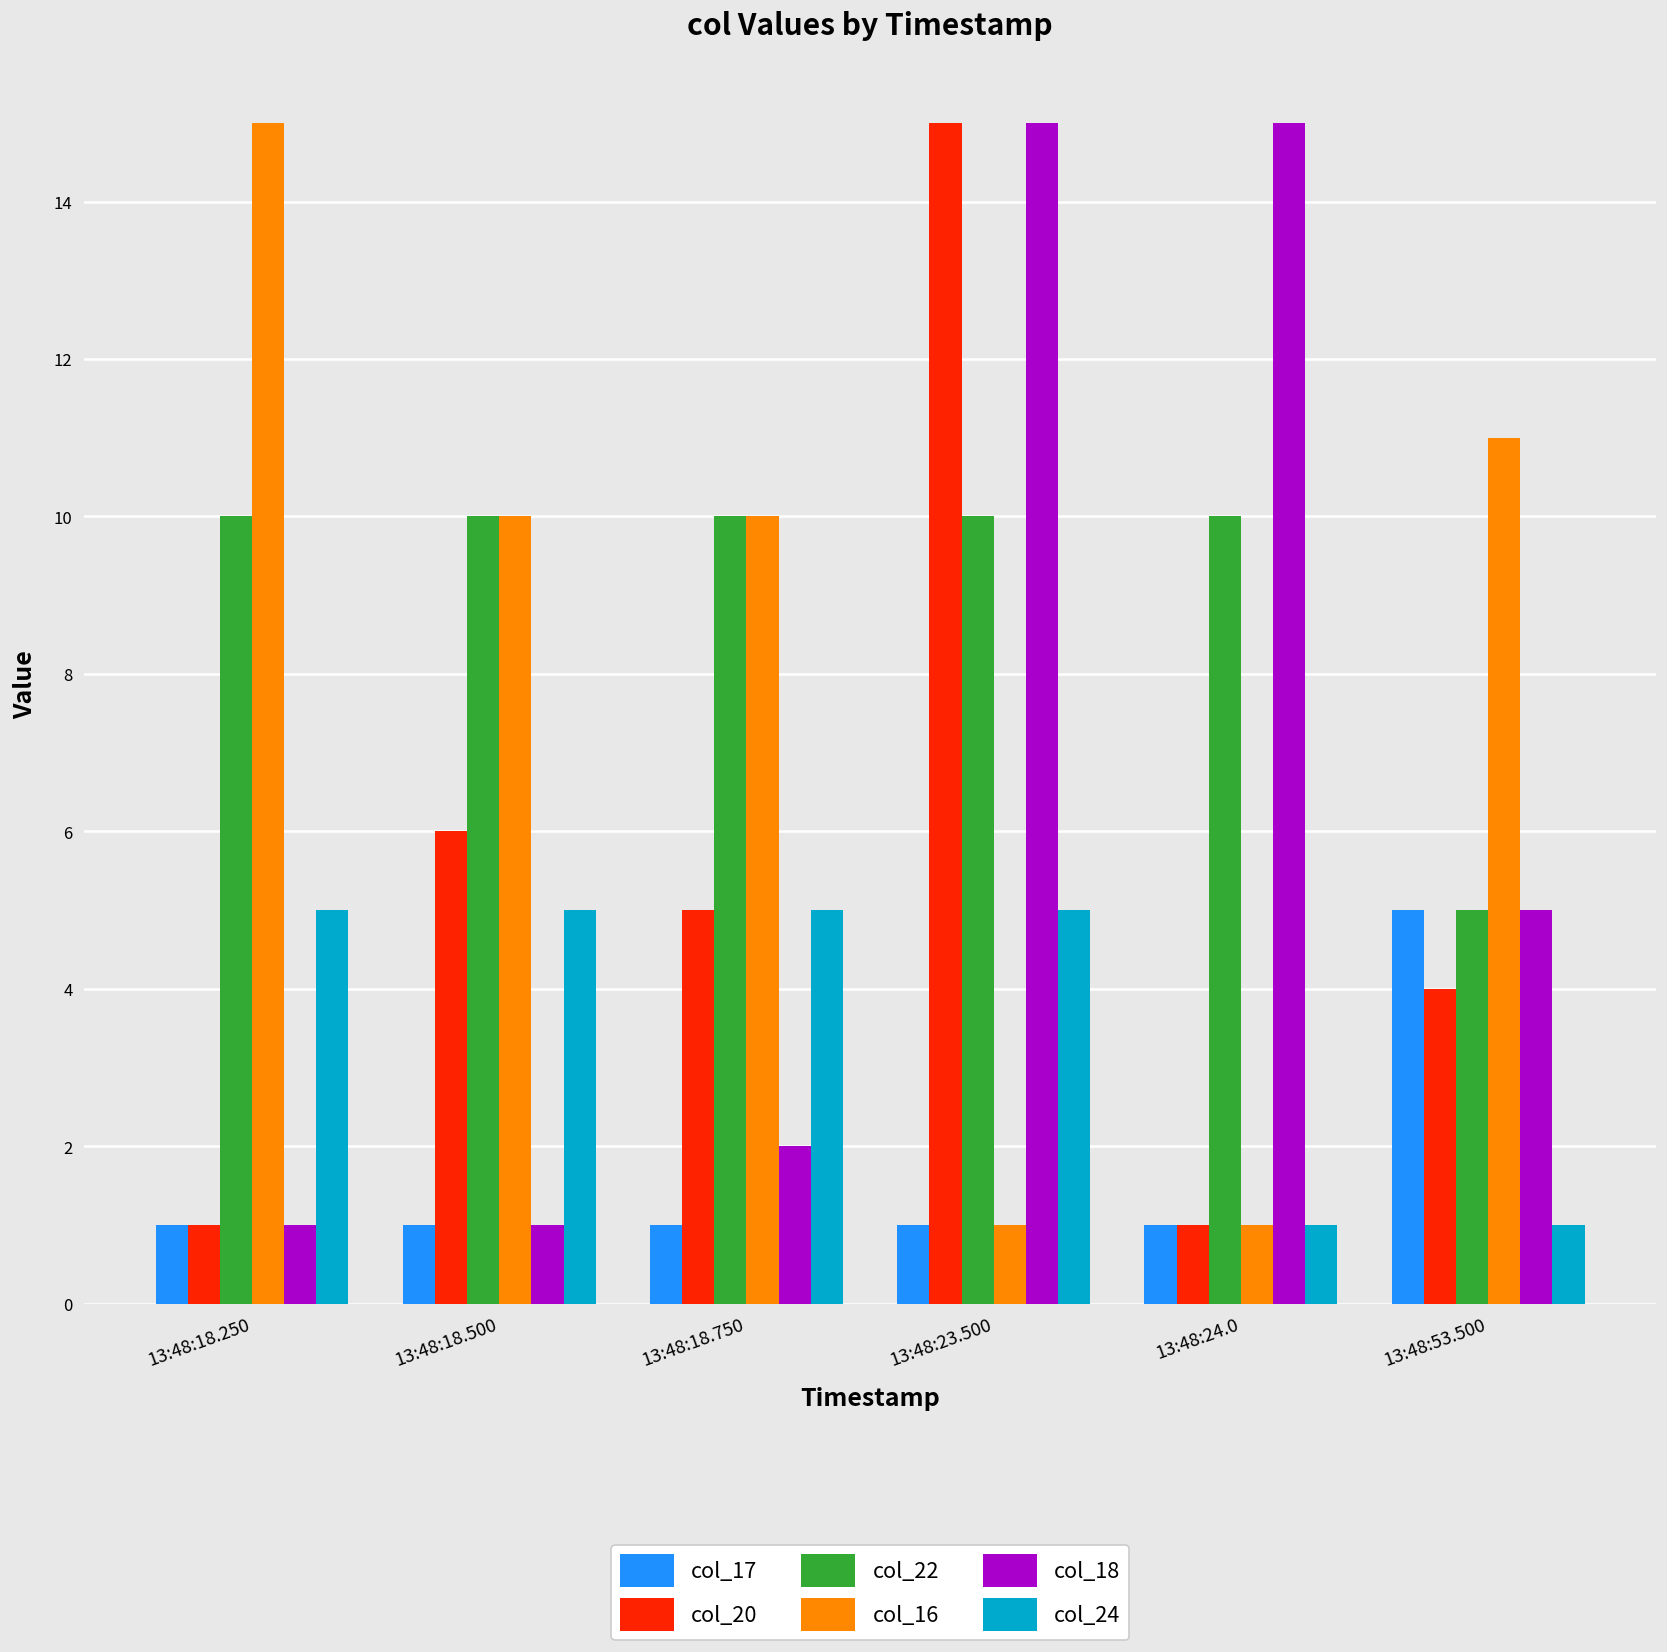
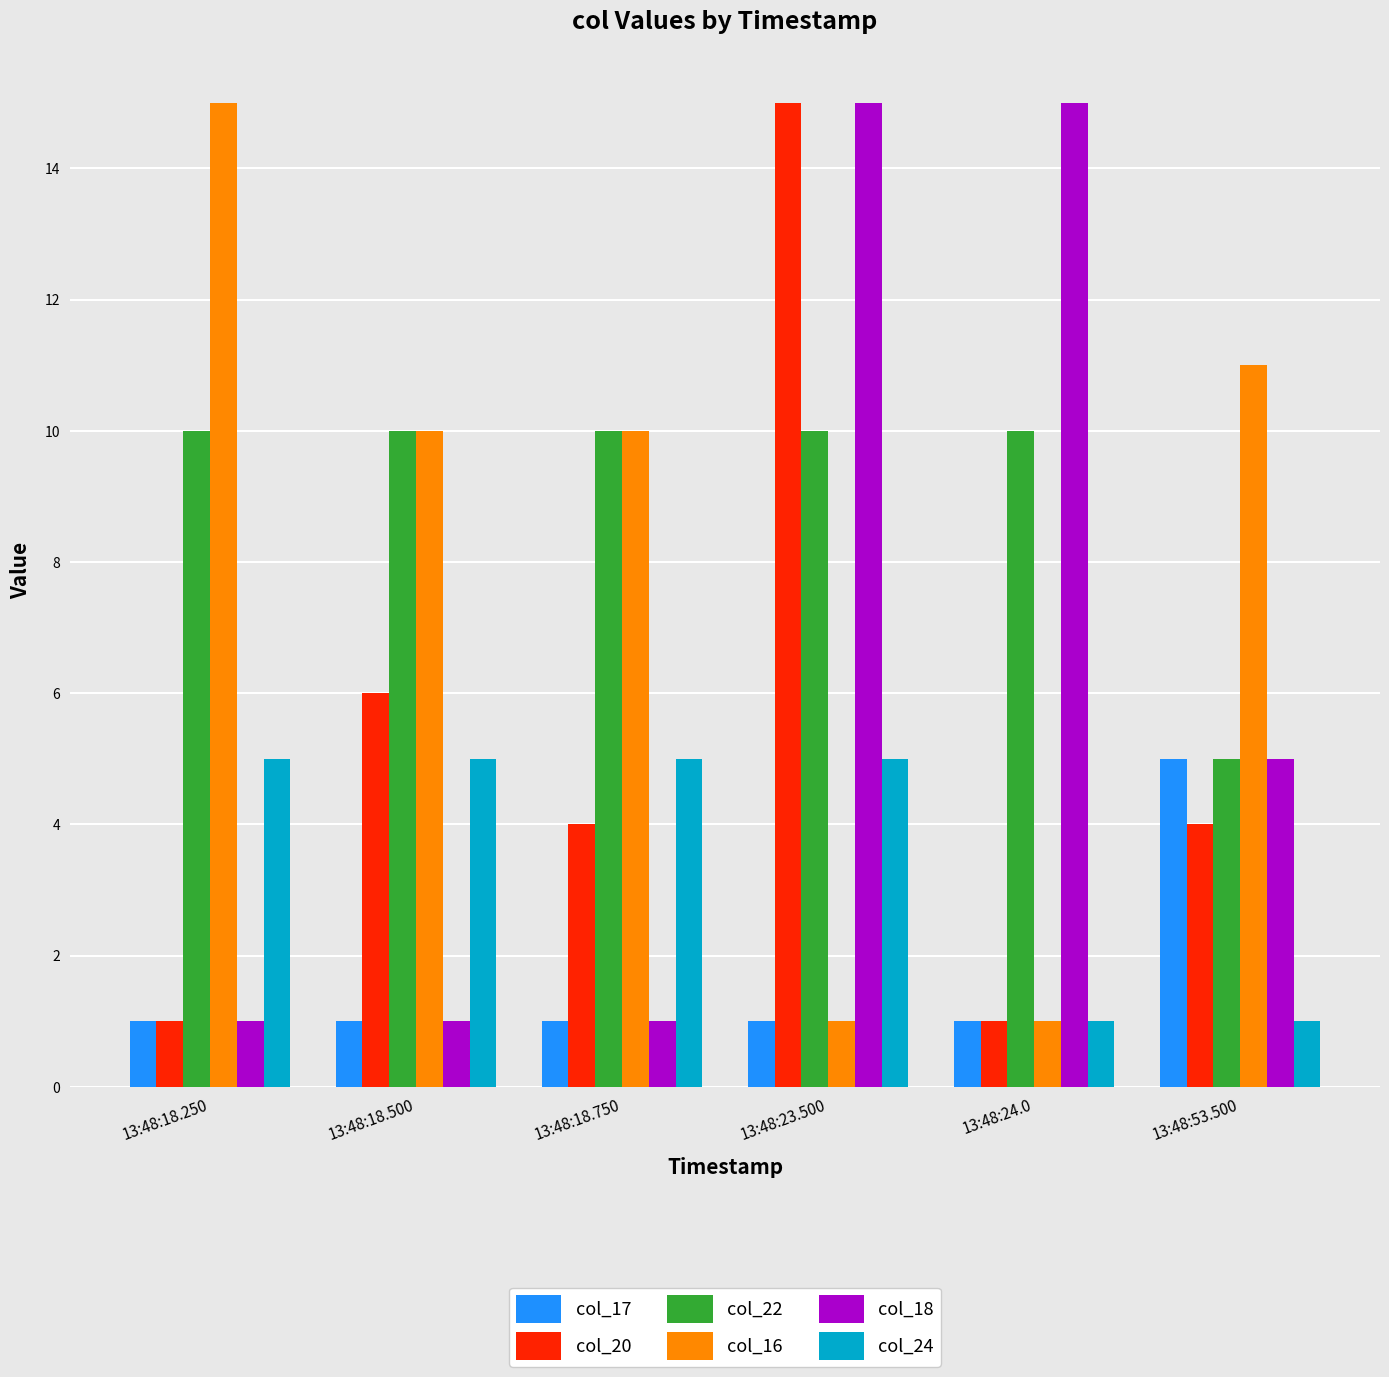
col_20, 13:48:18.750: 5 -> 4
col_18, 13:48:18.750: 2 -> 1
